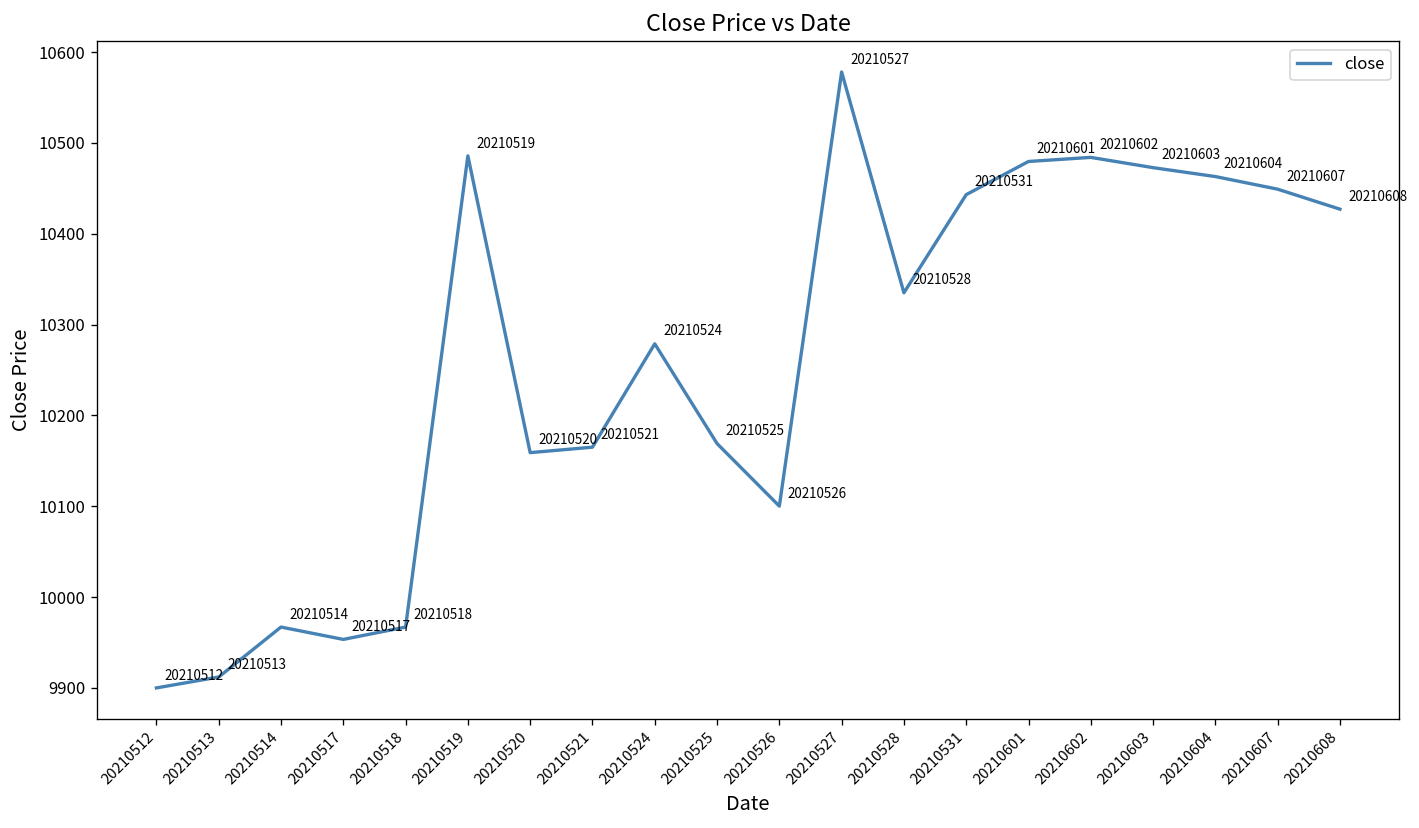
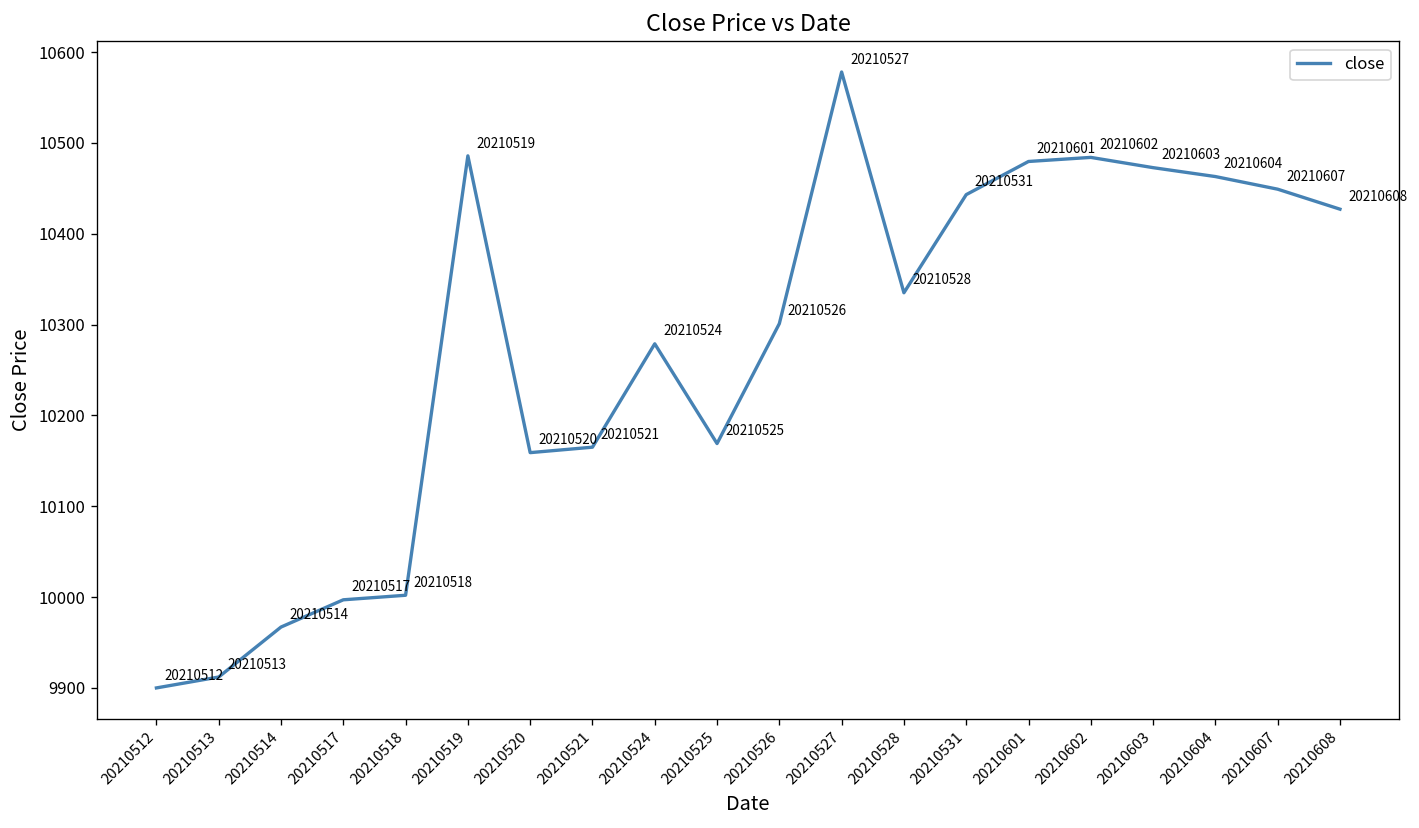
20210517: 9950 -> 10000
20210518: 9970 -> 10000
20210526: 10100 -> 10300
